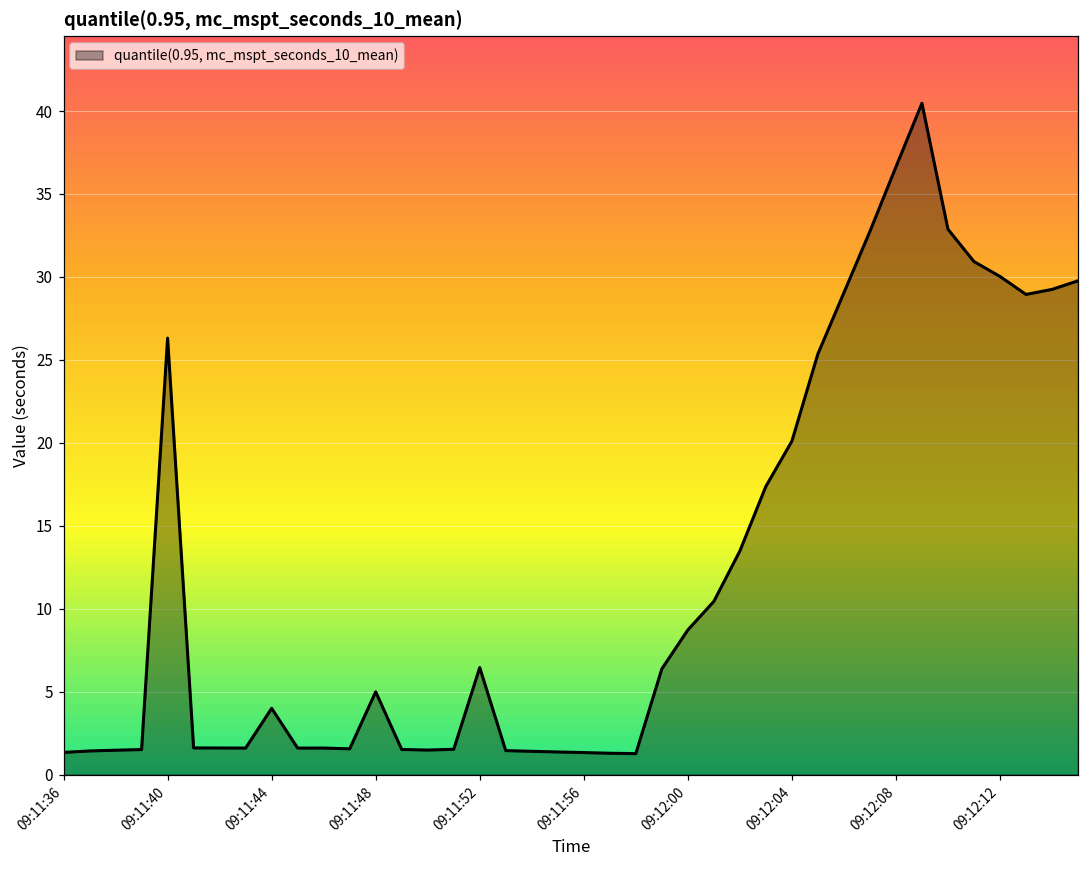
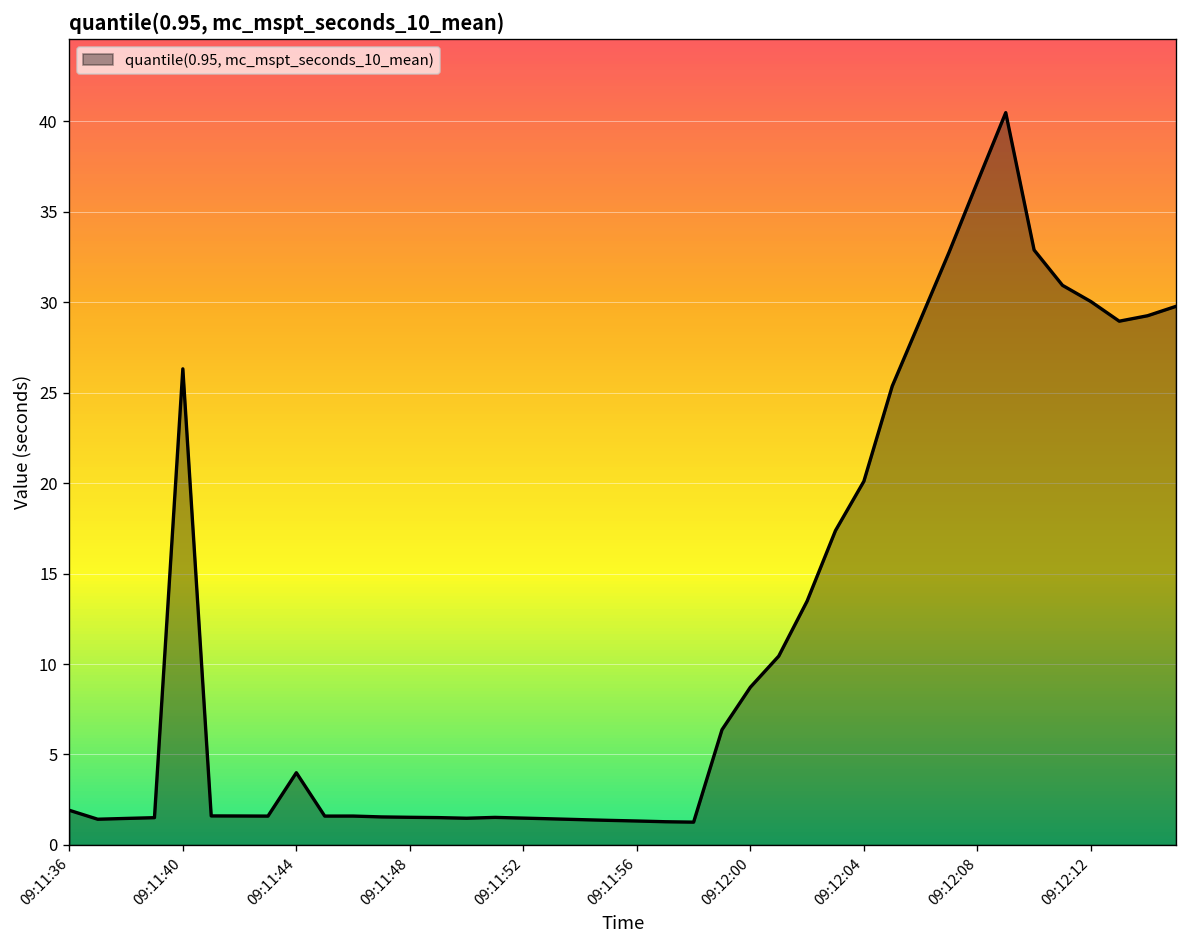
09:11:36: 1.3 -> 1.9
09:11:48: 5.0 -> 1.5
09:11:52: 6.4 -> 1.5
